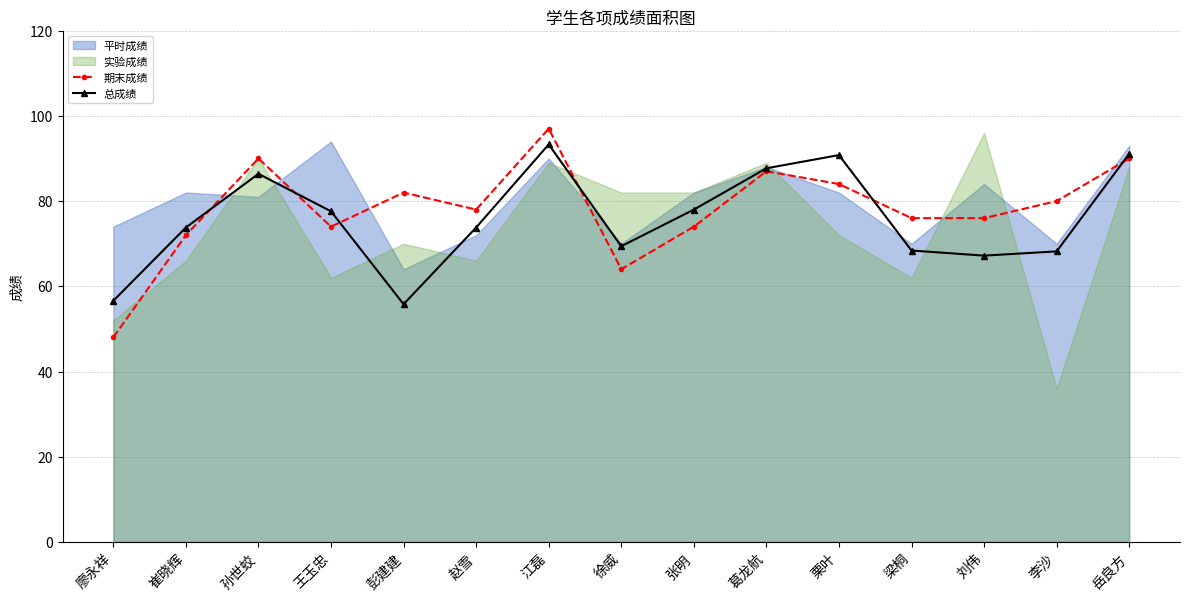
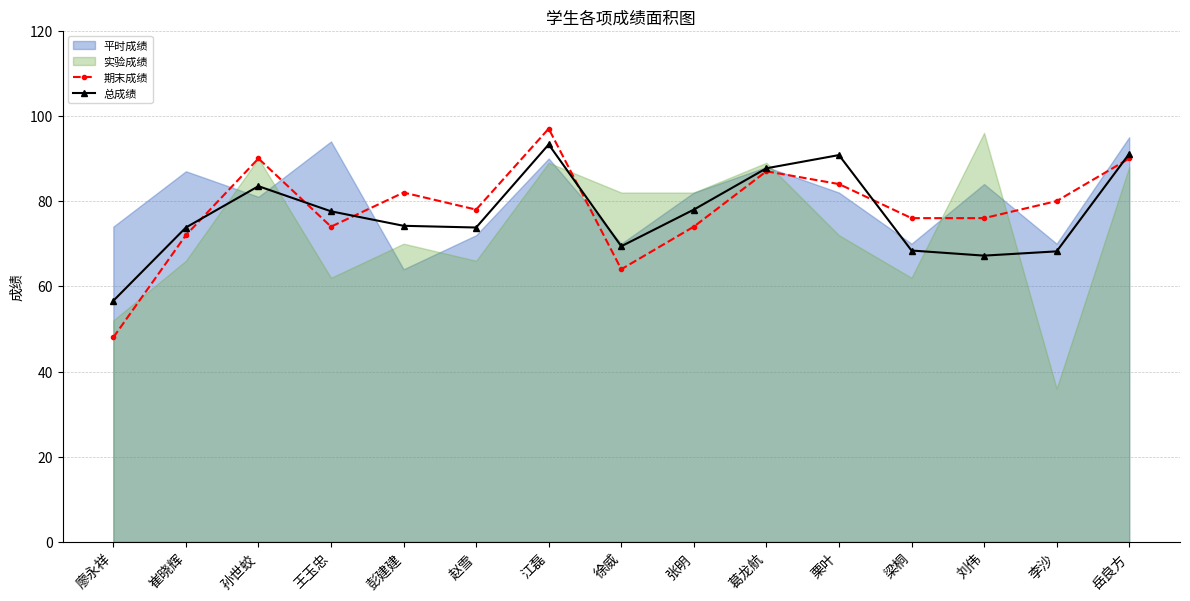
平时成绩, 崔晓辉: 82 -> 87
总成绩, 孙世蛟: 86 -> 84
总成绩, 彭建建: 56 -> 74
平时成绩, 岳良方: 93 -> 95
